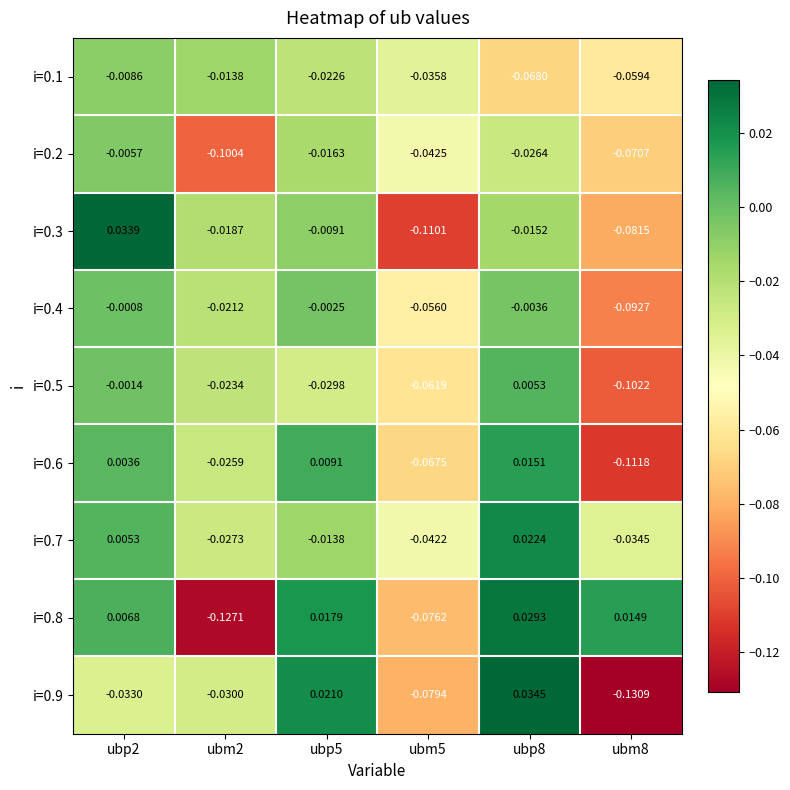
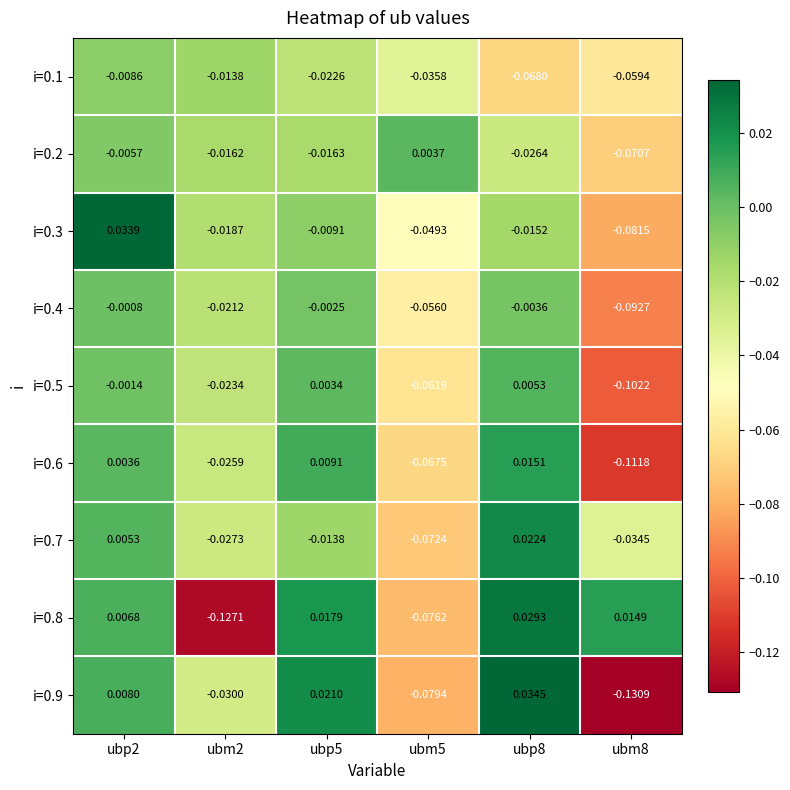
i=0.2, ubm2: -0.1004 -> -0.0162
i=0.2, ubm5: -0.0425 -> 0.0037
i=0.3, ubm5: -0.1101 -> -0.0493
i=0.5, ubp5: -0.0298 -> 0.0034
i=0.7, ubm5: -0.0422 -> -0.0724
i=0.9, ubp2: -0.0330 -> 0.0080
